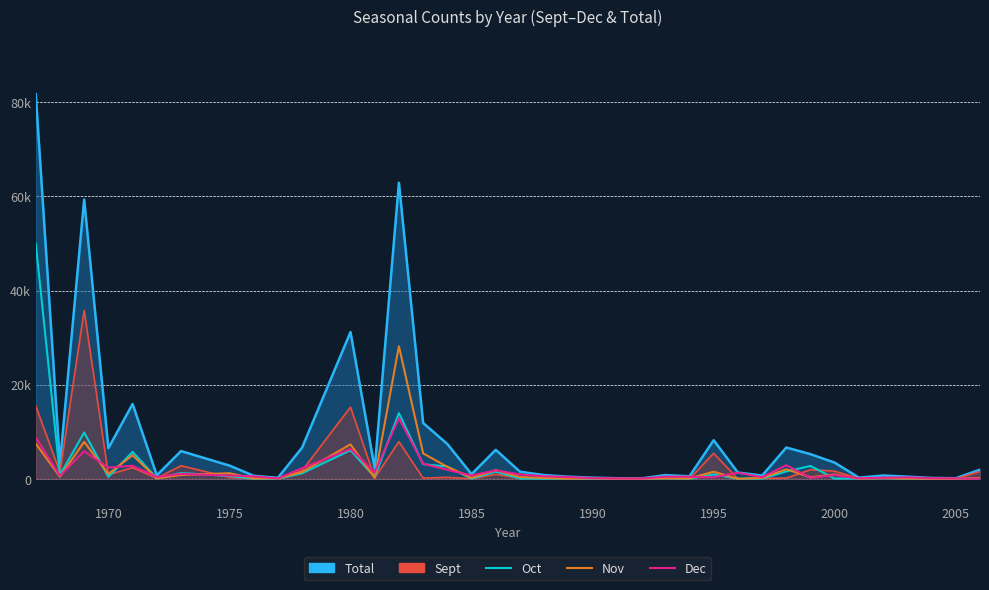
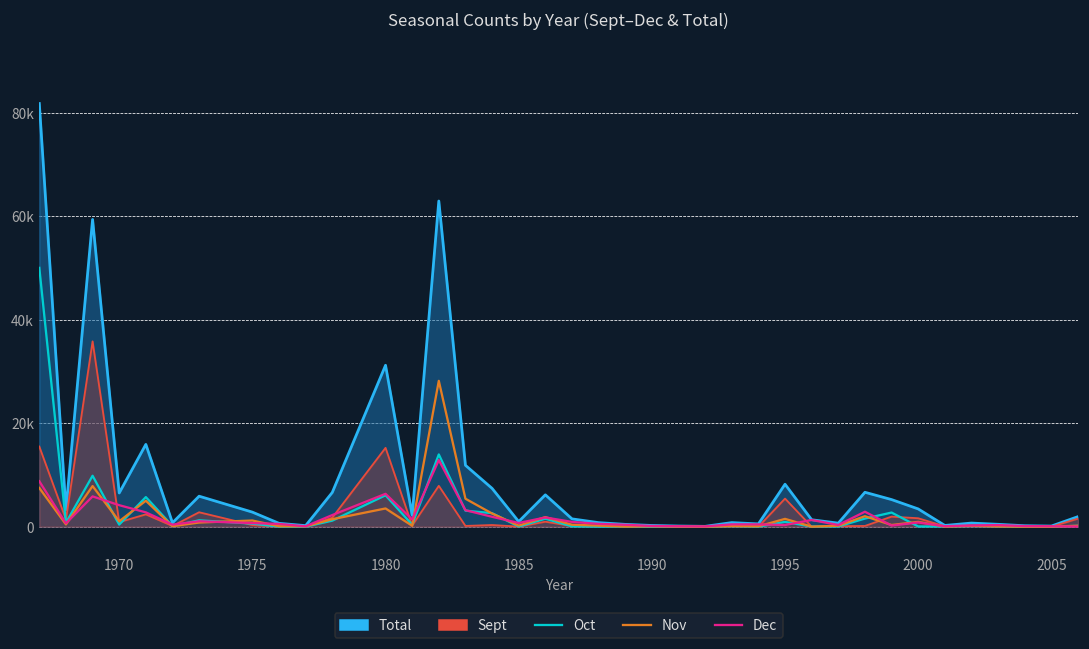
Dec, 1970: 2000 -> 4000
Nov, 1980: 7000 -> 4000
